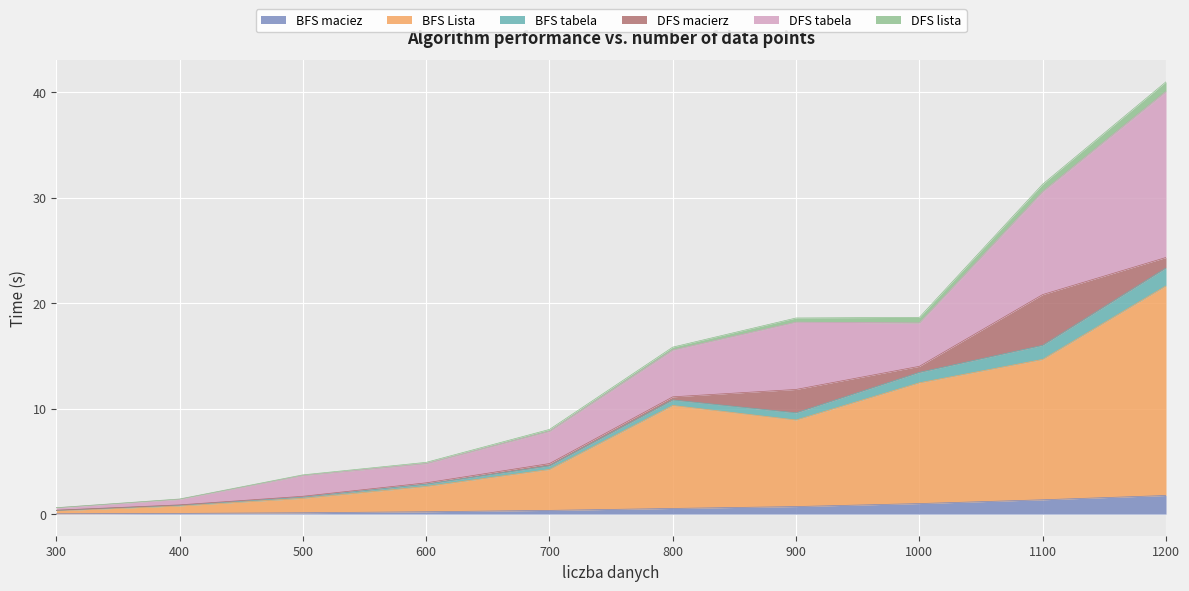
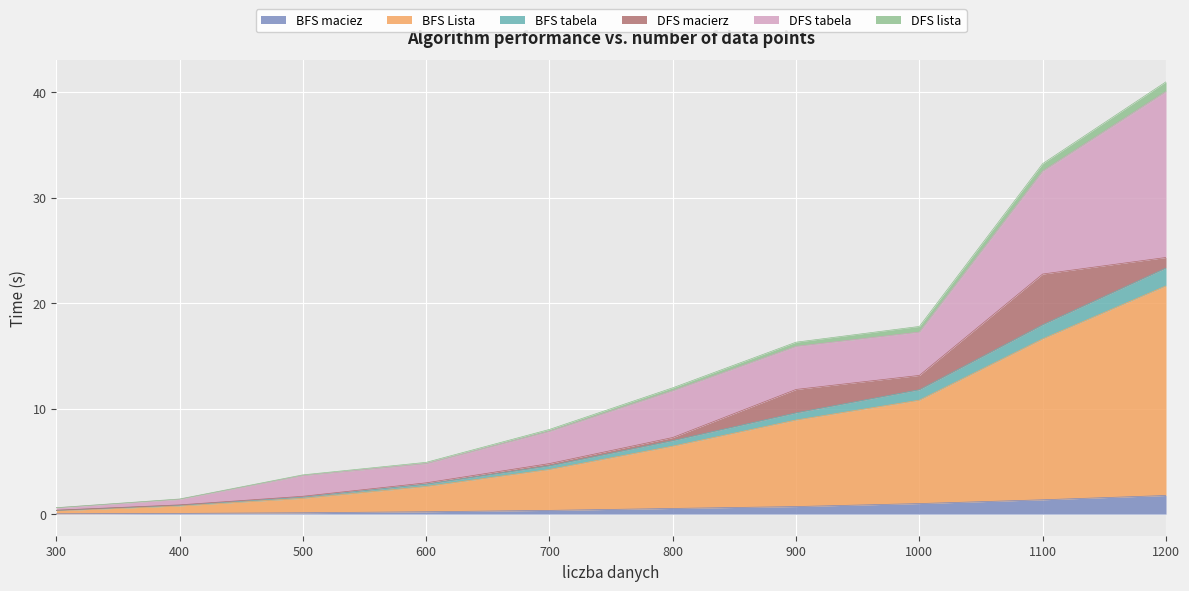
BFS Lista, 800: 9.8 -> 5.9
DFS tabela, 900: 6.4 -> 4.1
BFS Lista, 1000: 11.4 -> 9.8
DFS macierz, 1000: 0.6 -> 1.4
BFS Lista, 1100: 13.3 -> 15.3
